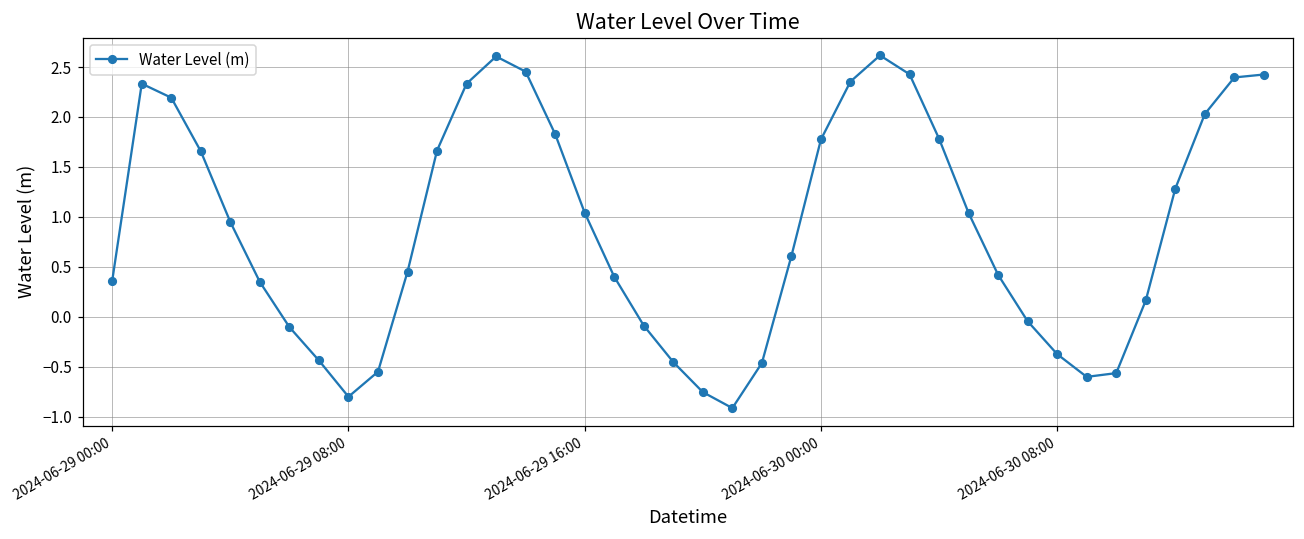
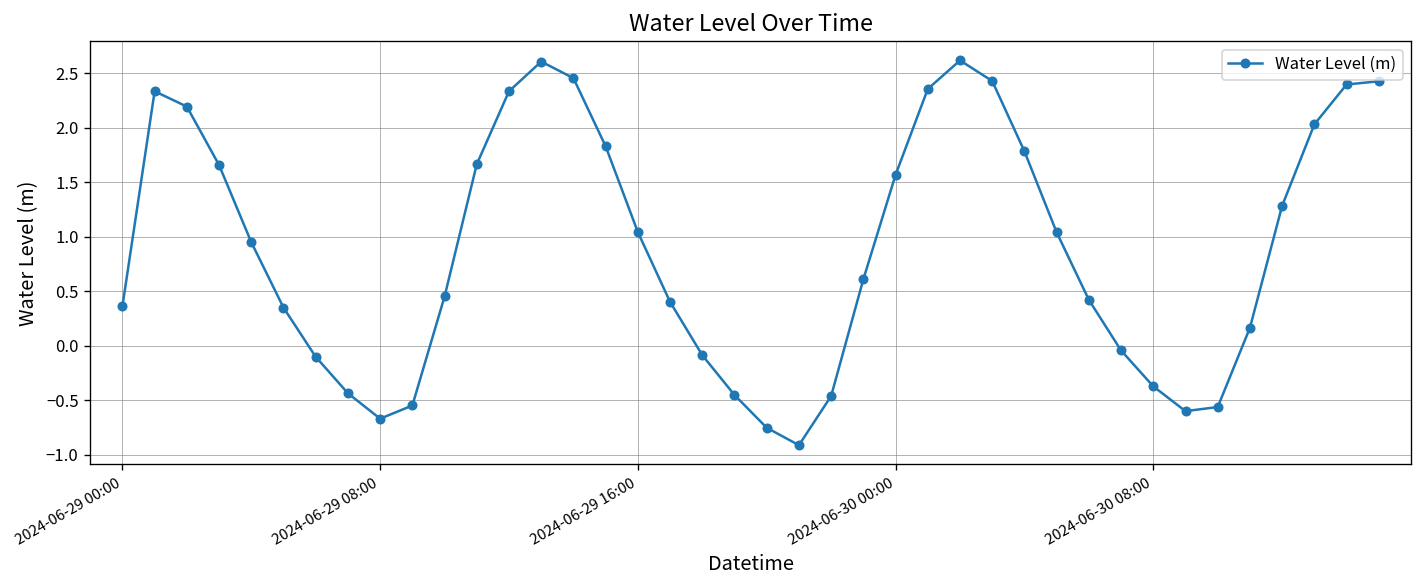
2024-06-29 08:00: -0.8 -> -0.7
2024-06-30 00:00: 1.8 -> 1.6
